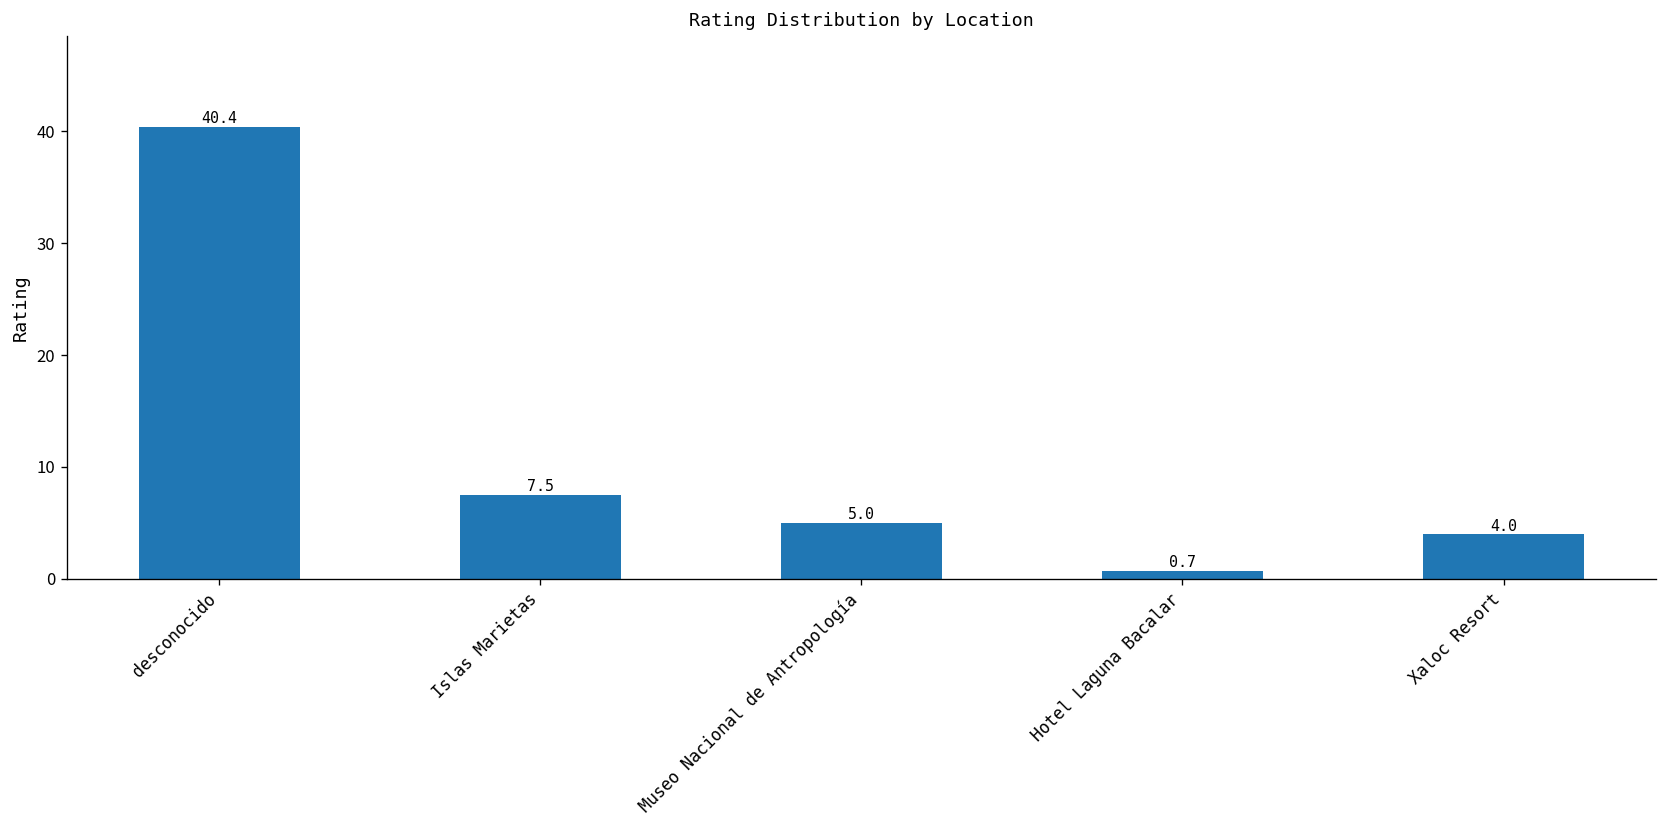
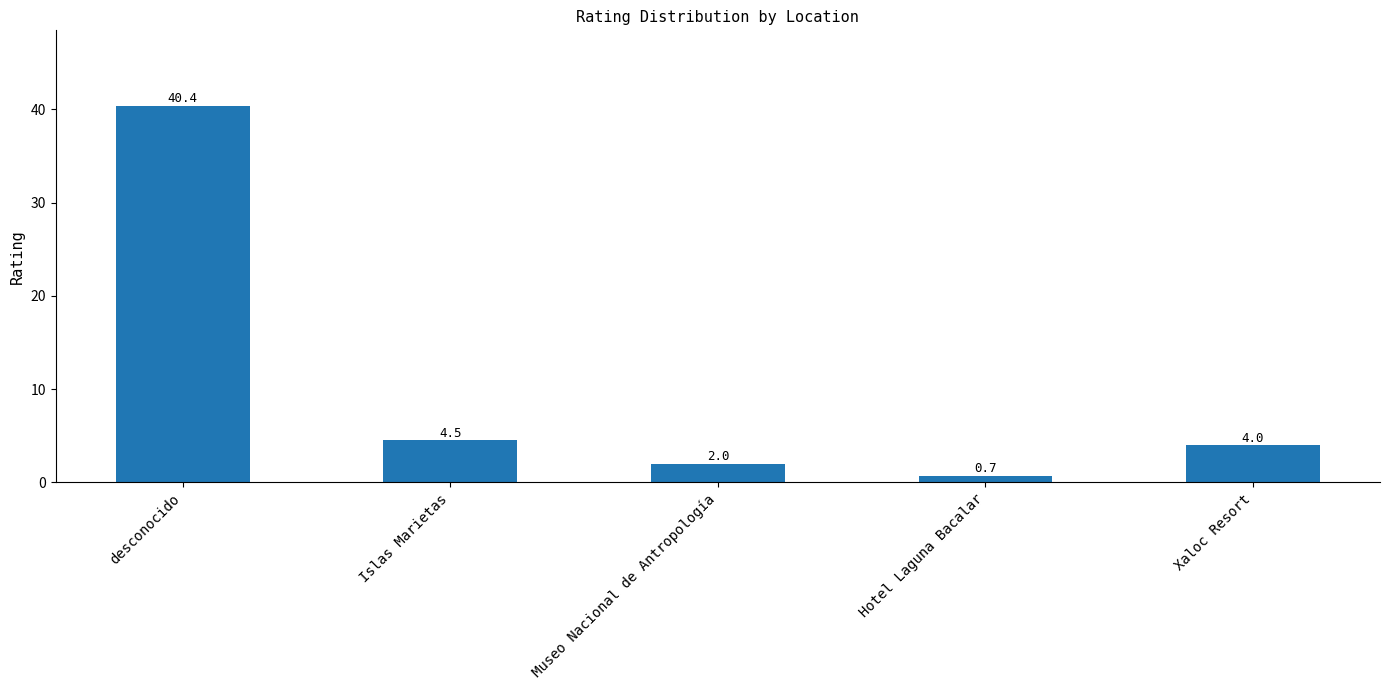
Islas Marietas: 7.5 -> 4.5
Museo Nacional de Antropología: 5.0 -> 2.0
